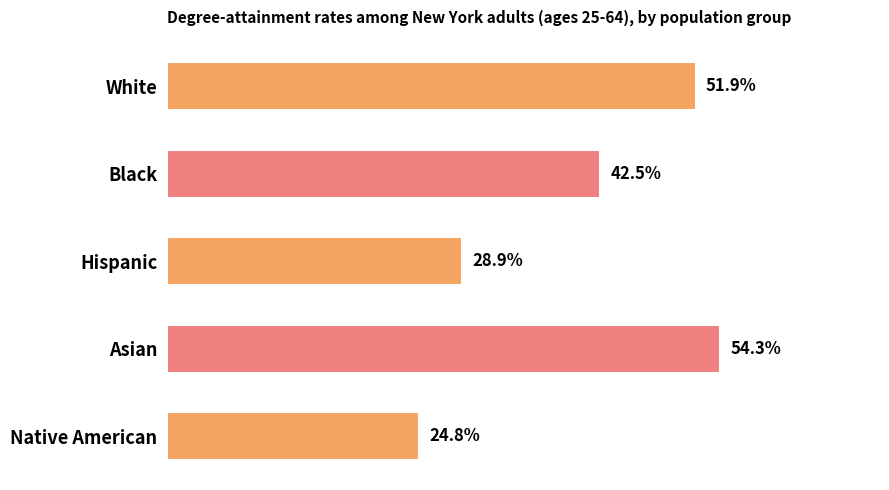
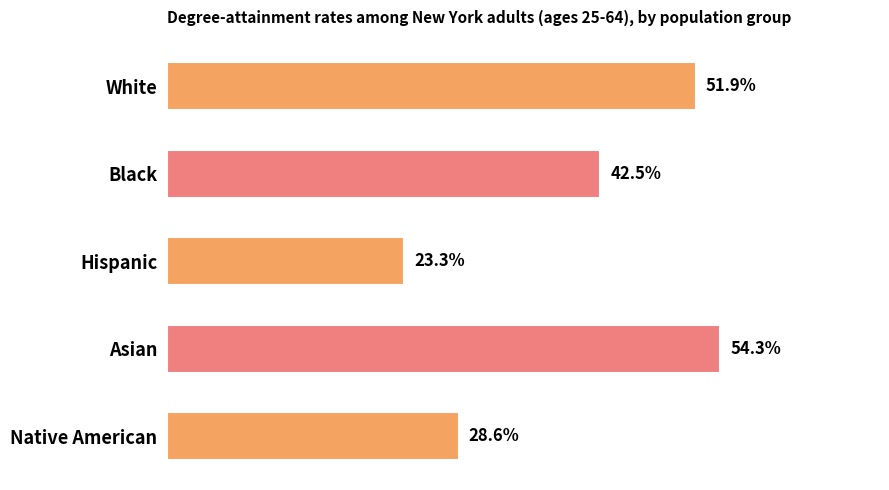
Hispanic: 28.9% -> 23.3%
Native American: 24.8% -> 28.6%
